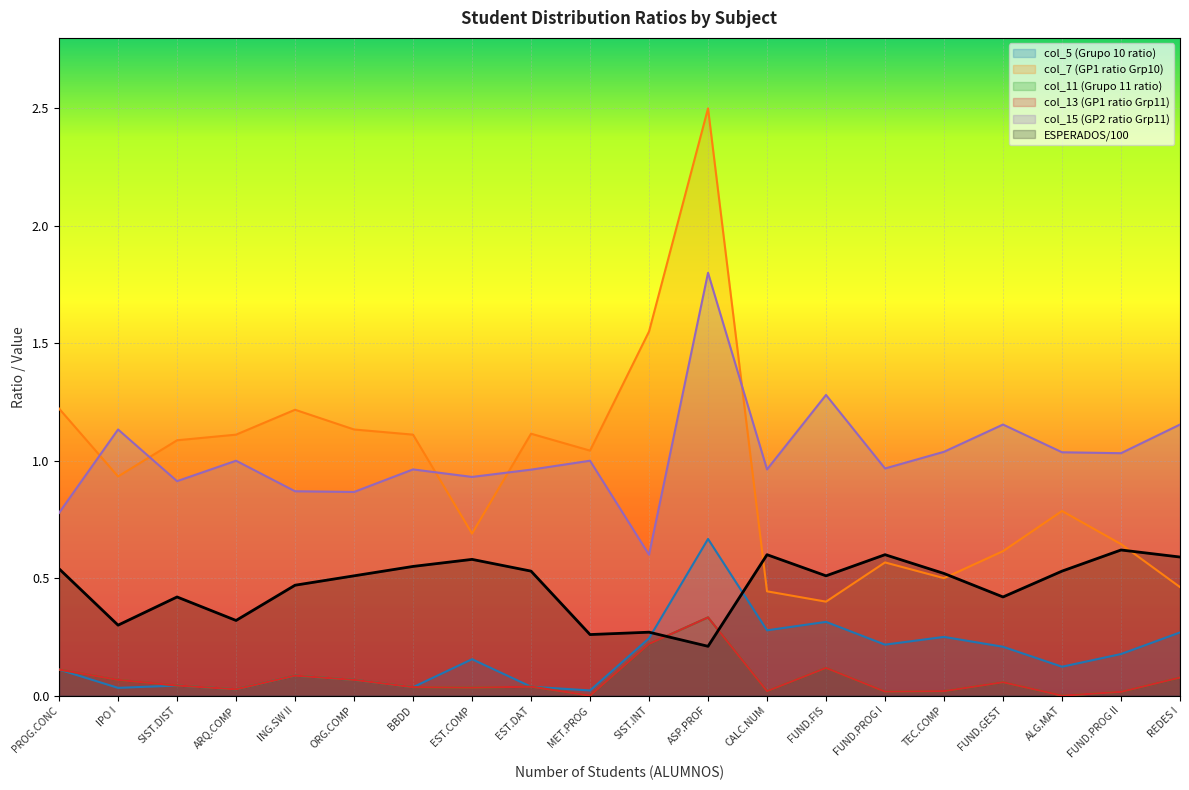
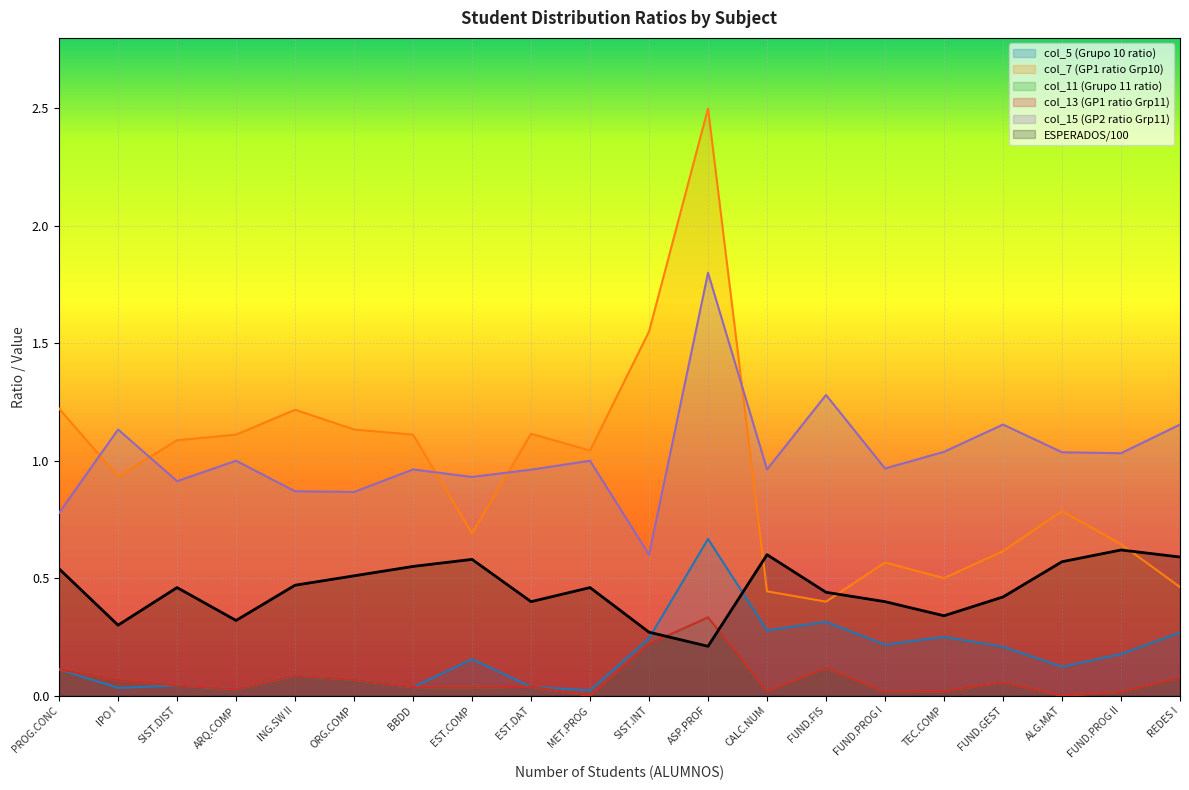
ESPERADOS/100, SIST.DIST: 0.42 -> 0.46
ESPERADOS/100, EST.DAT: 0.53 -> 0.40
ESPERADOS/100, MET.PROG: 0.26 -> 0.46
ESPERADOS/100, FUND.FIS: 0.51 -> 0.44
ESPERADOS/100, FUND.PROG I: 0.60 -> 0.40
ESPERADOS/100, TEC.COMP: 0.52 -> 0.34
ESPERADOS/100, ALG.MAT: 0.53 -> 0.57
